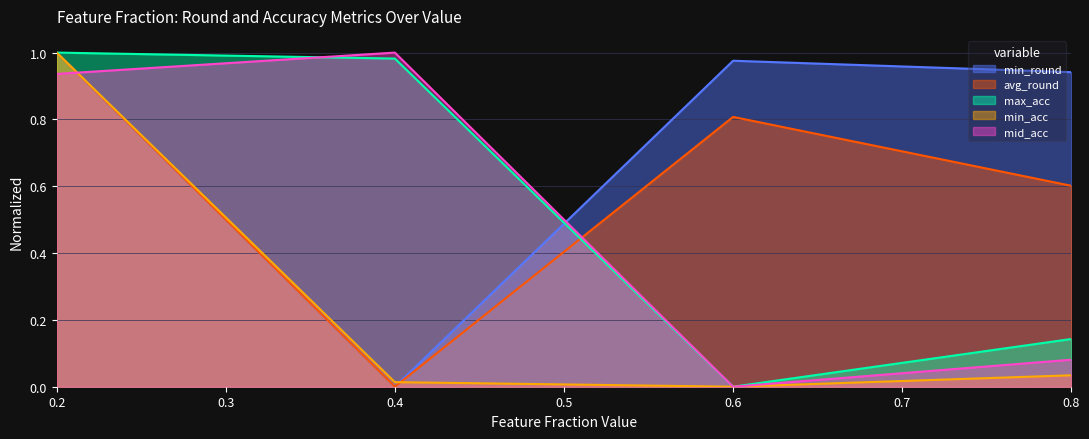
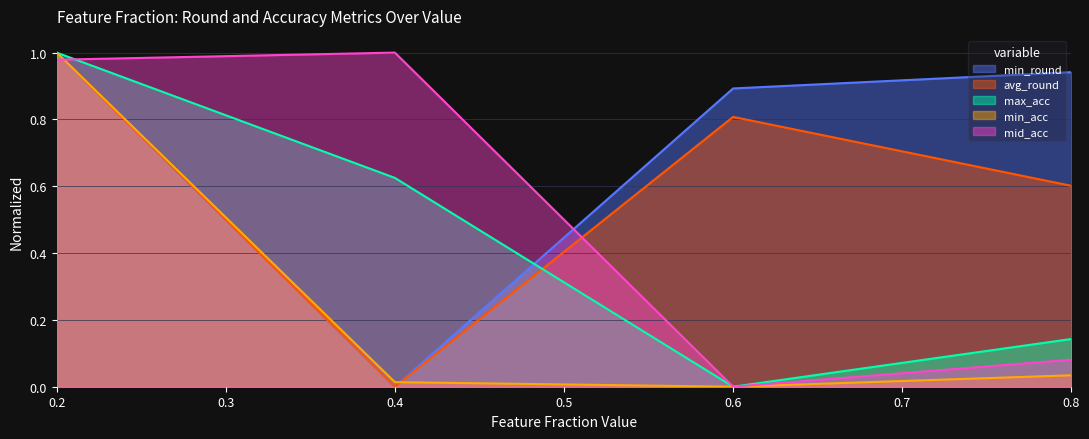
mid_acc, 0.2: 0.94 -> 0.98
max_acc, 0.4: 0.98 -> 0.63
min_round, 0.6: 0.98 -> 0.89
